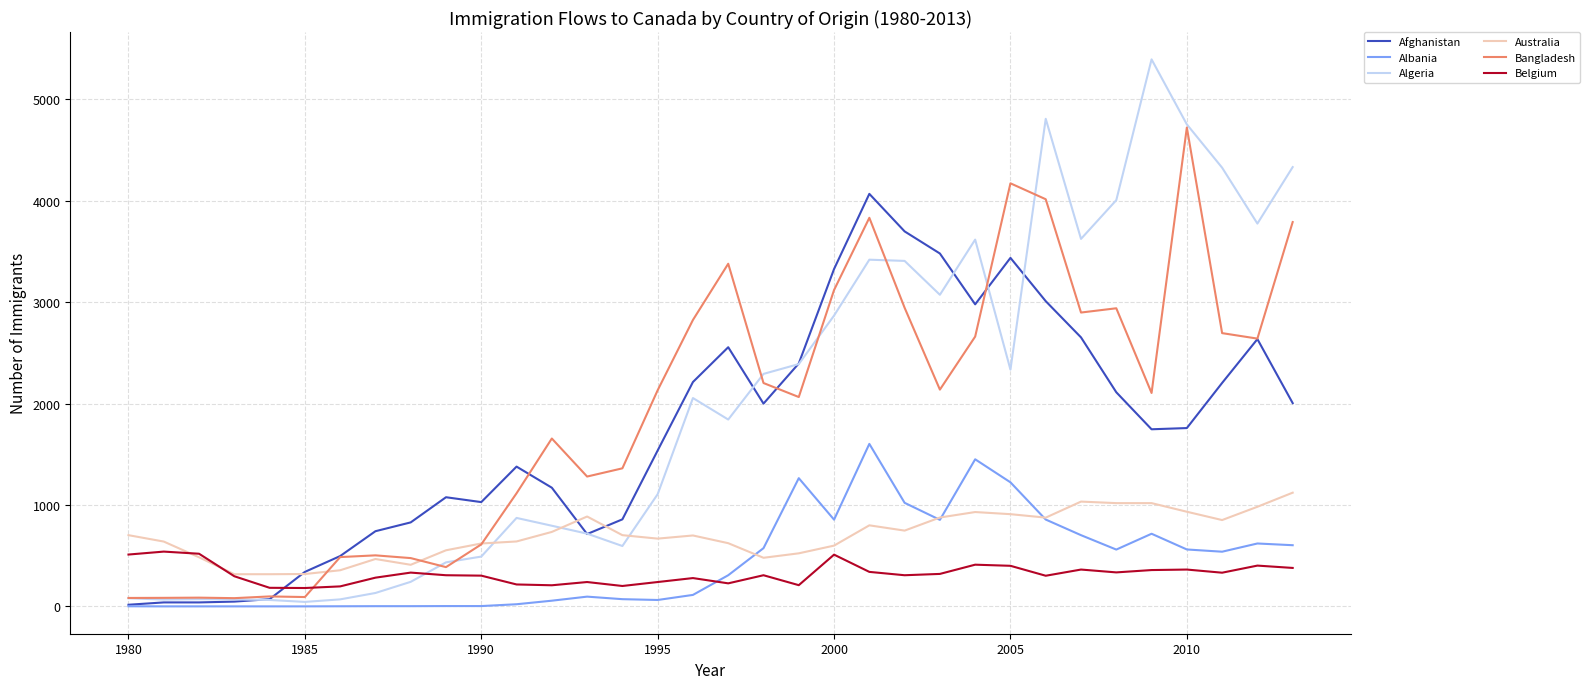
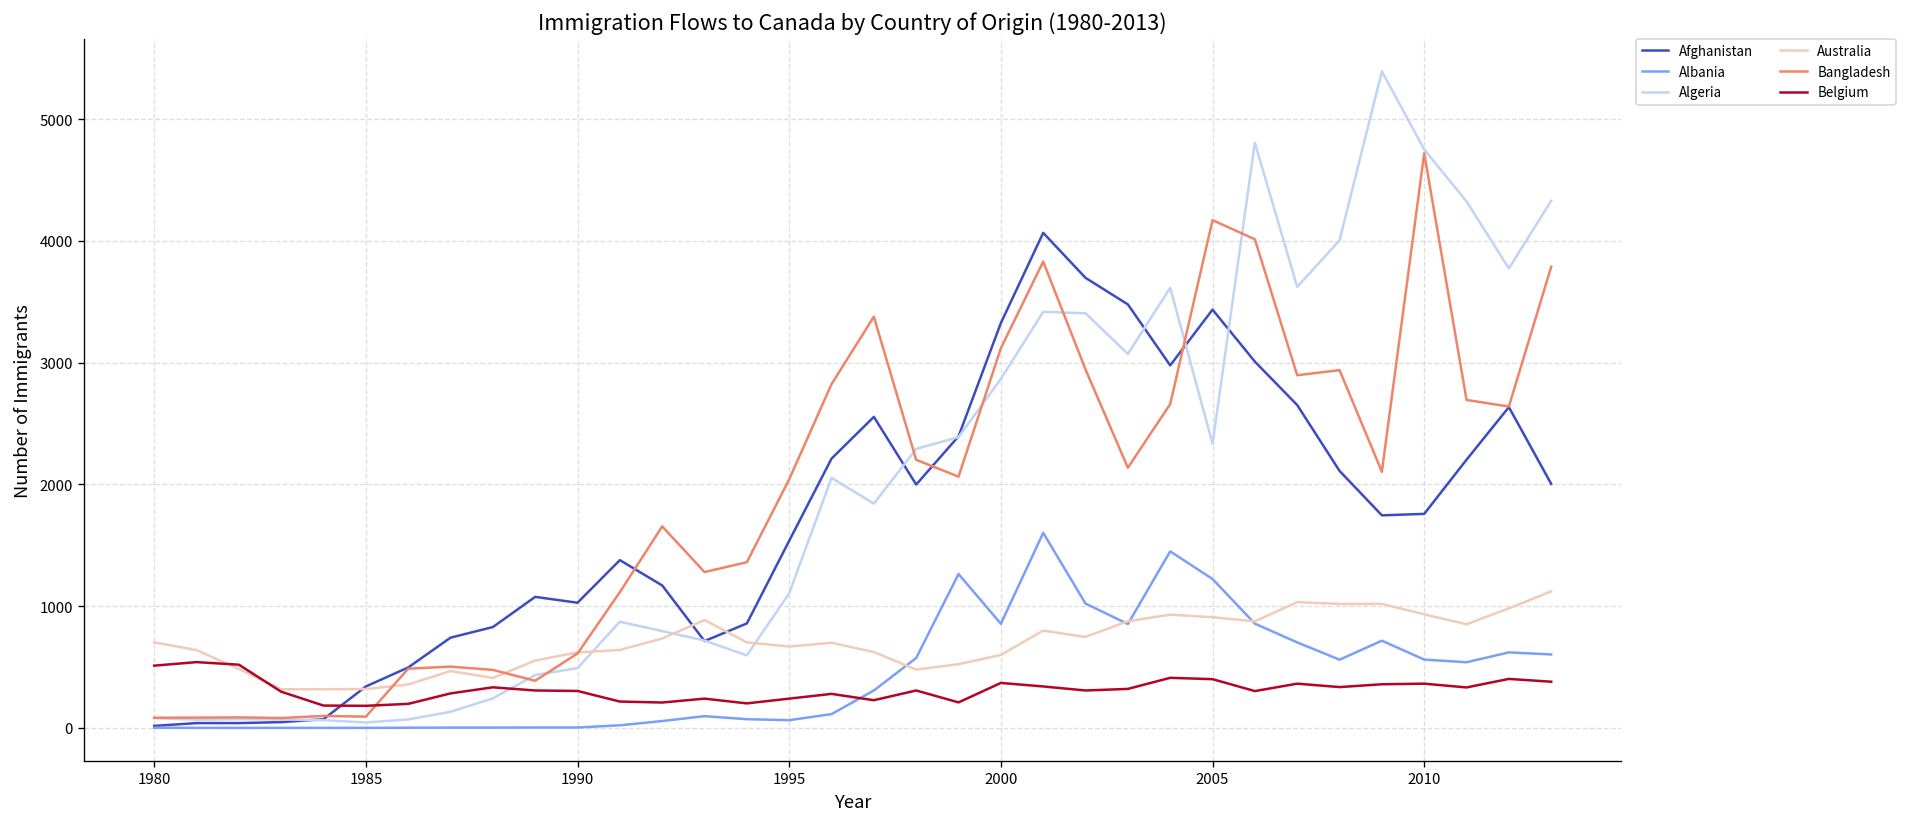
Bangladesh, 1995: 2130 -> 2040
Belgium, 2000: 510 -> 370
